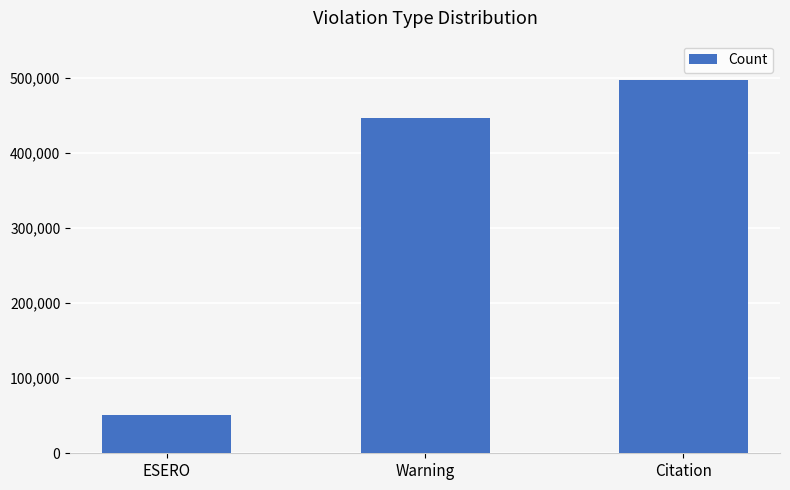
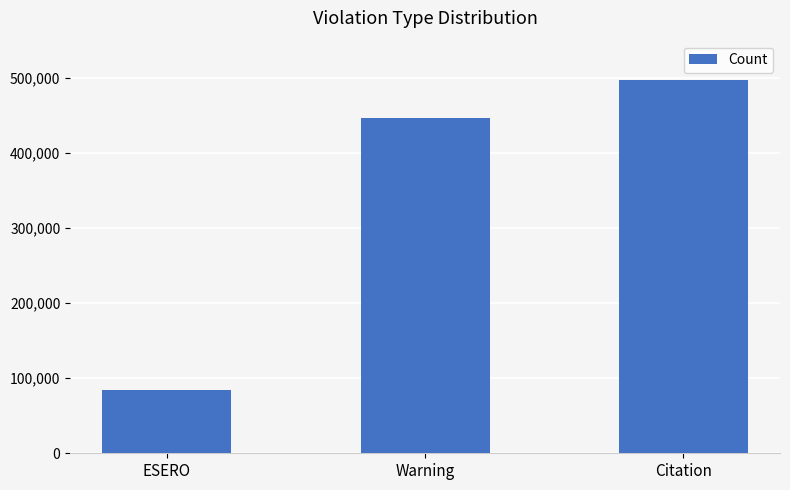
ESERO: 50,000 -> 80,000
